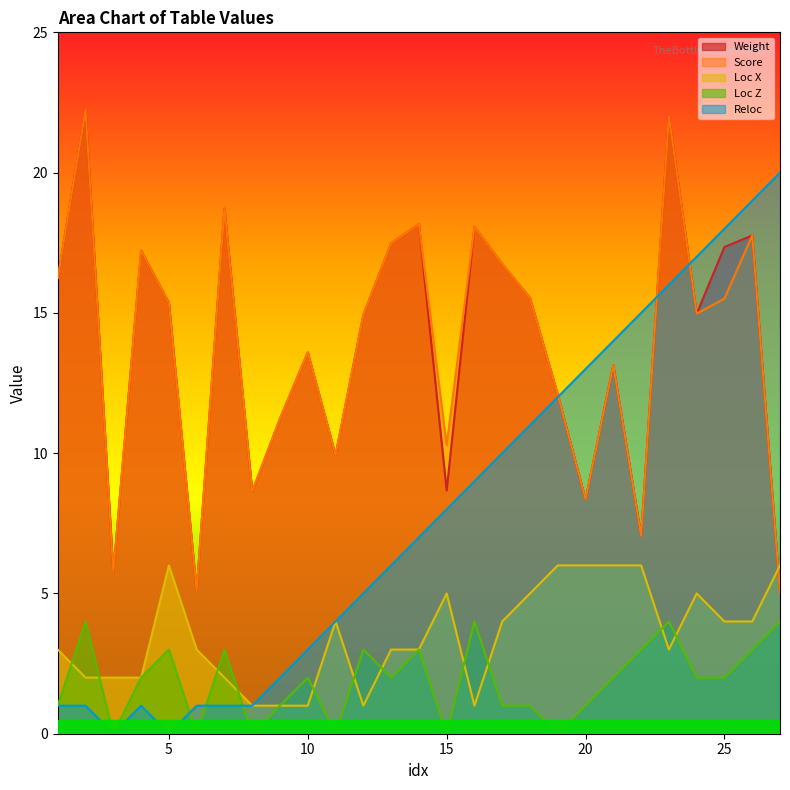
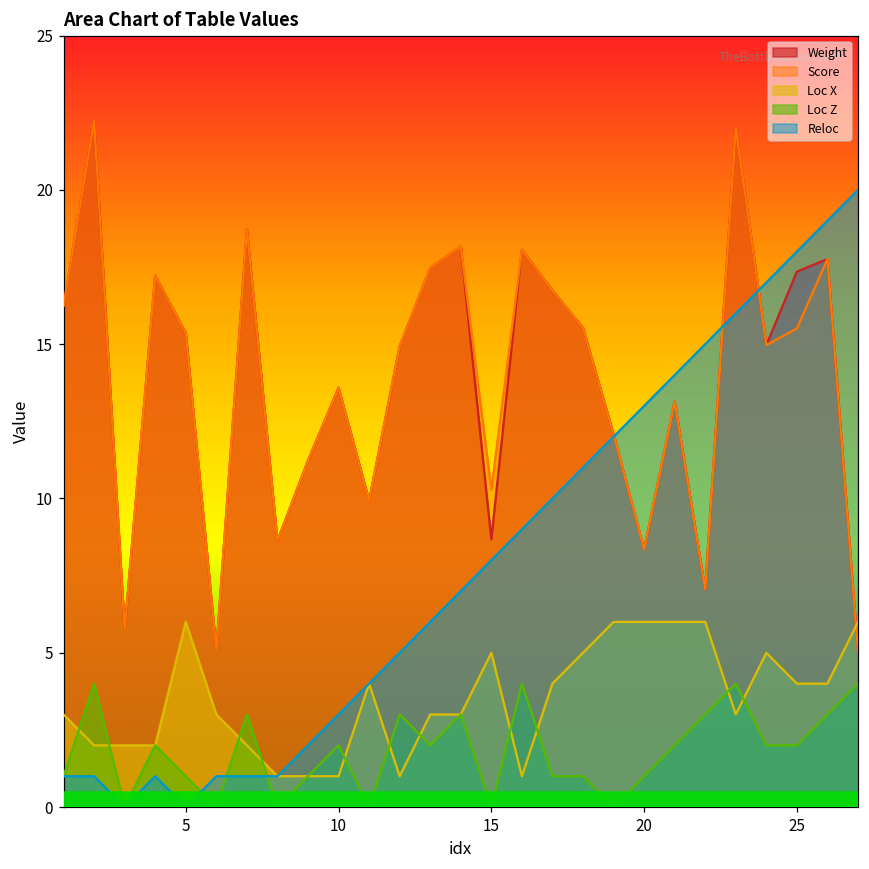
Loc Z, 5: 3 -> 1
